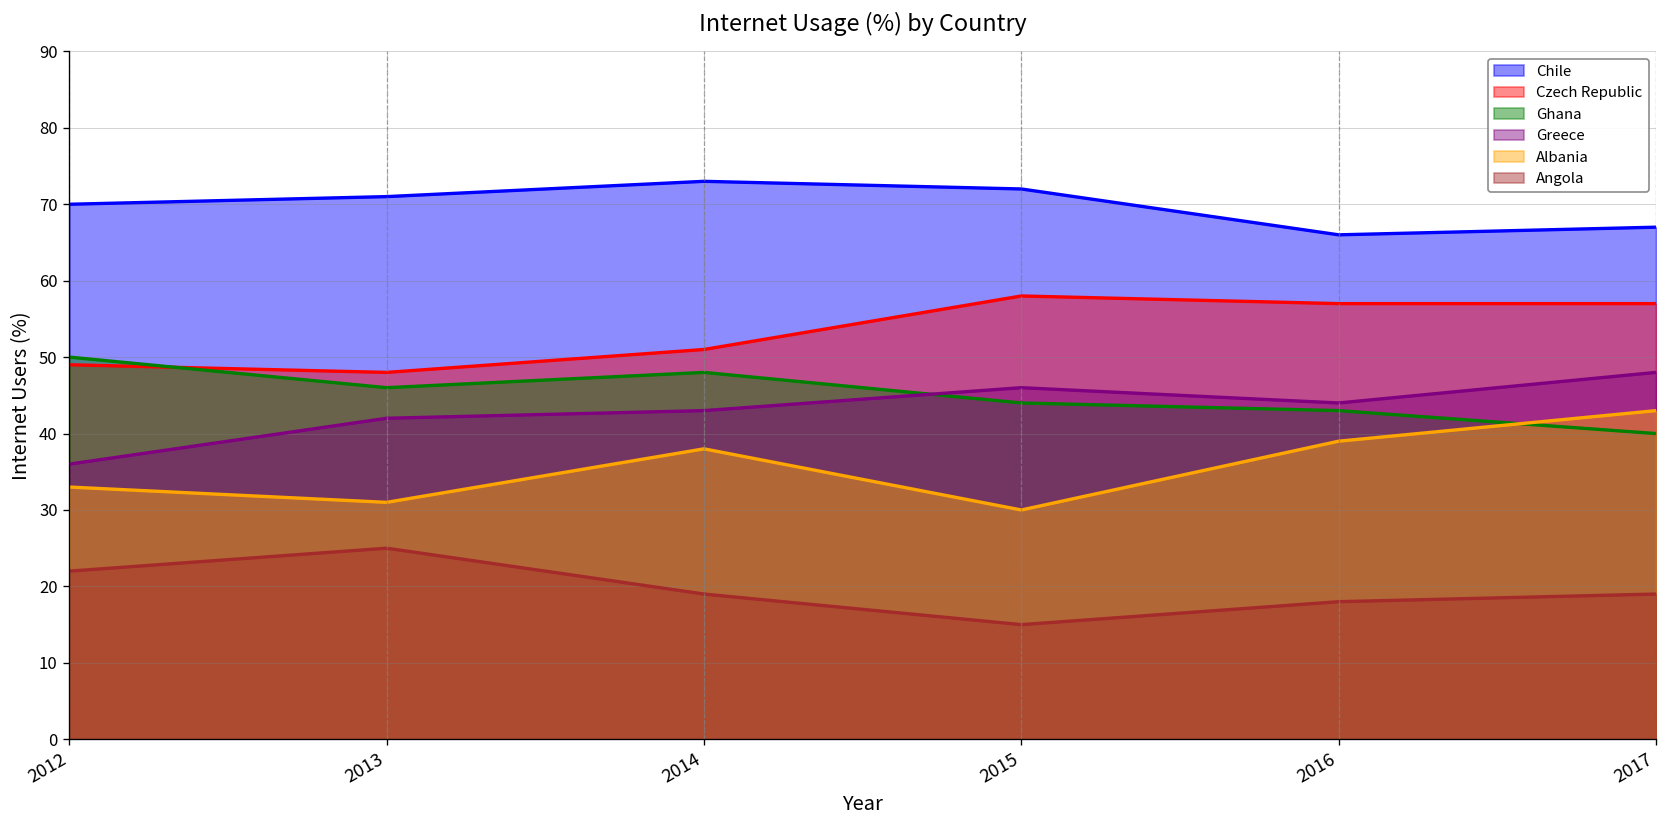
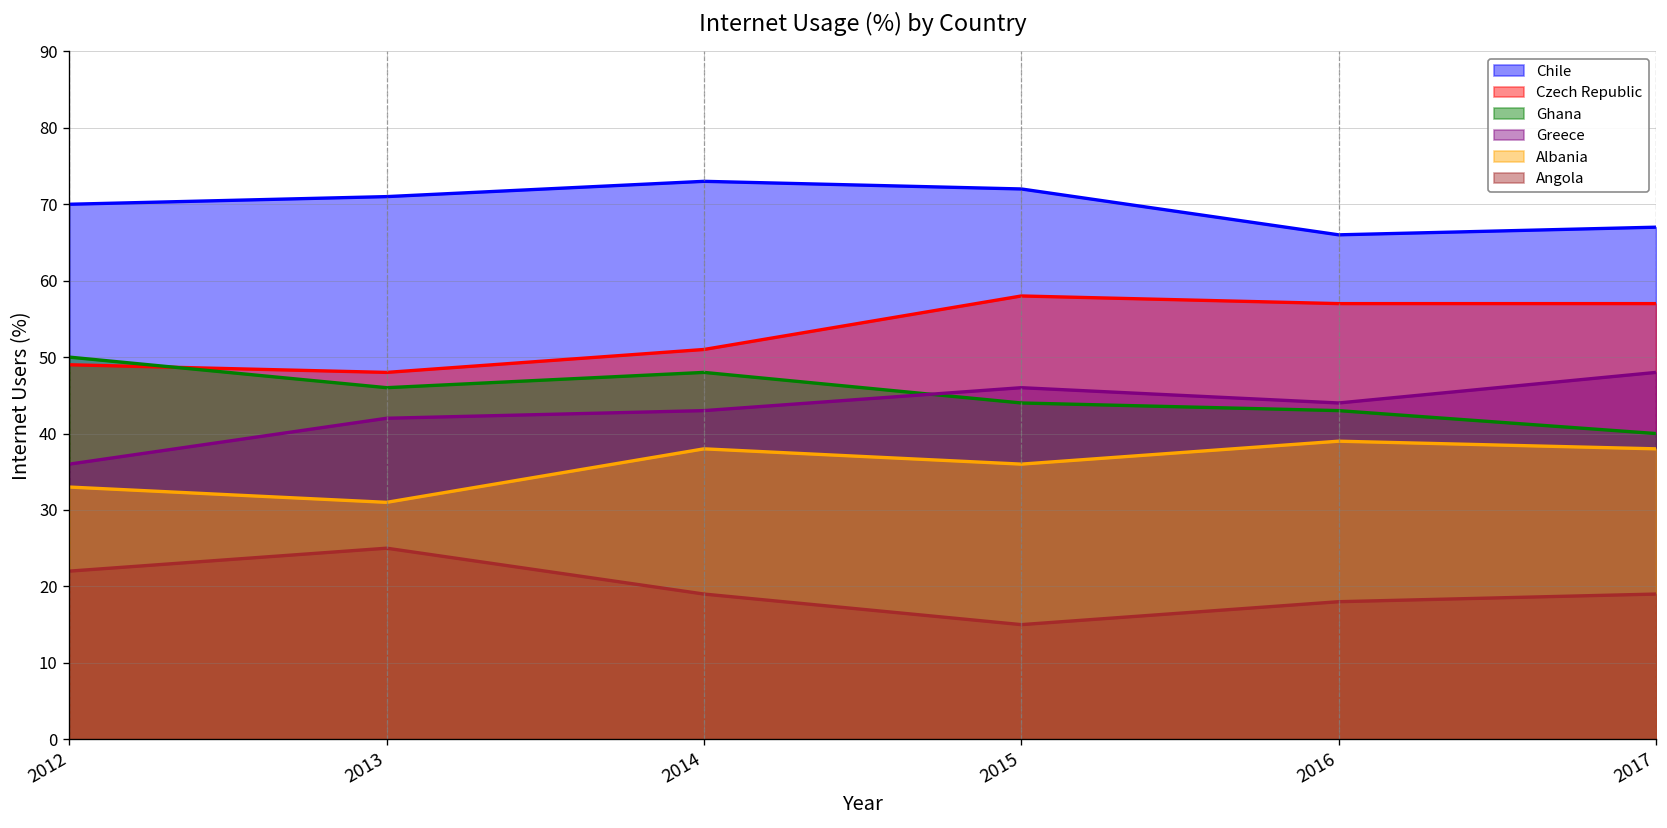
Albania, 2015: 30 -> 36
Albania, 2017: 43 -> 38
